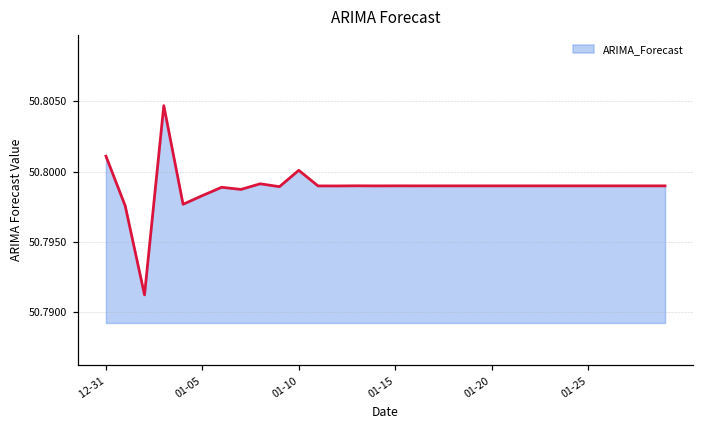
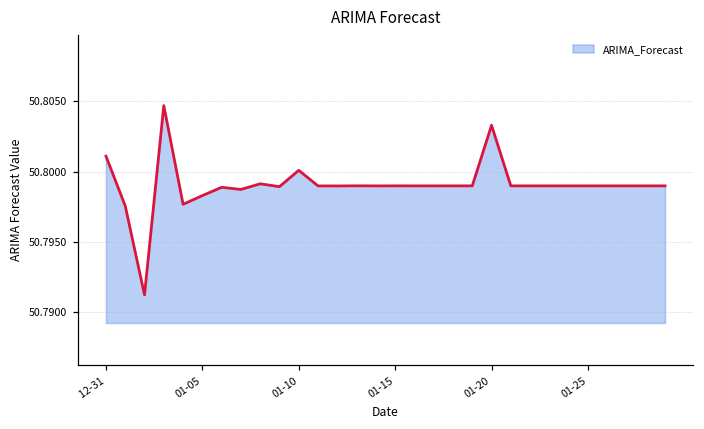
01-20: 50.7990 -> 50.8033
